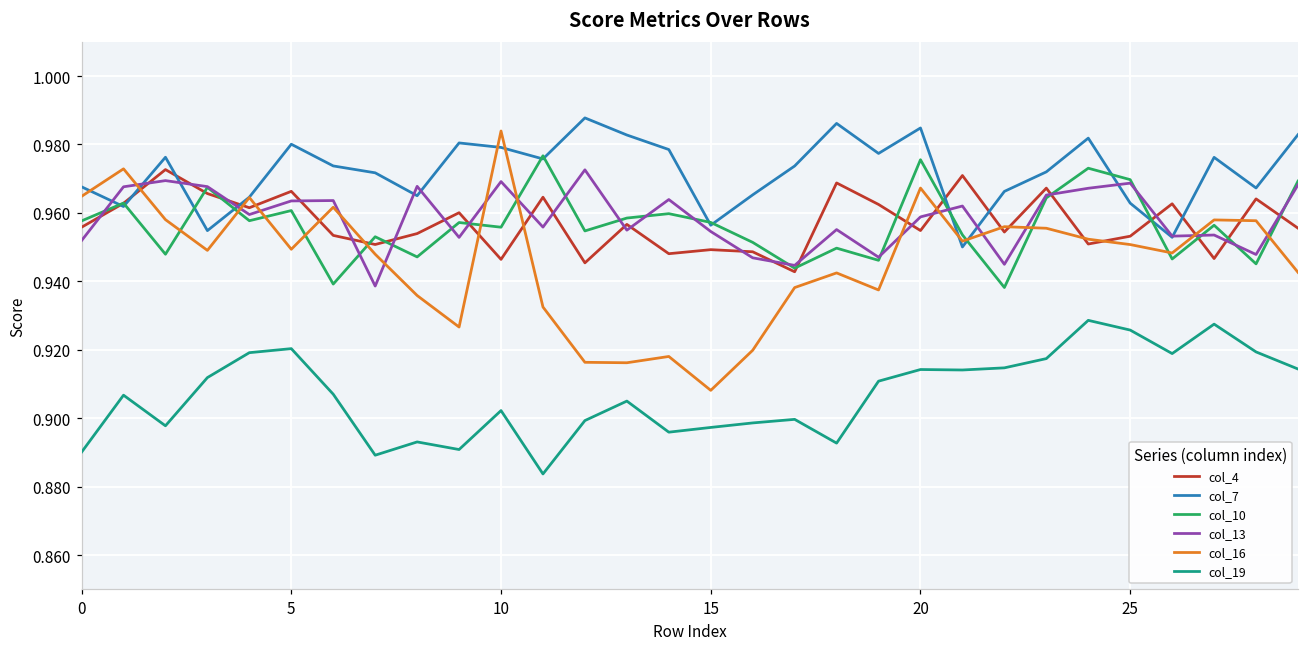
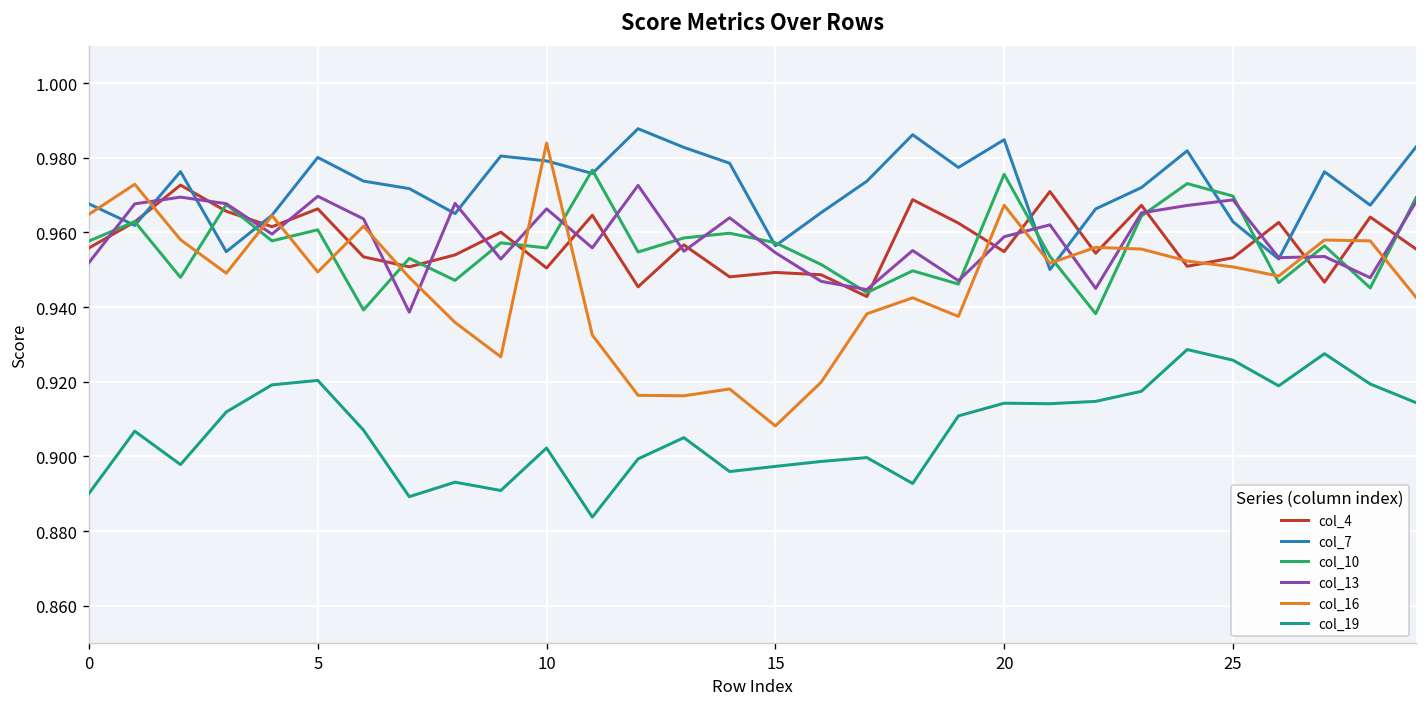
col_13, 5: 0.963 -> 0.970
col_4, 10: 0.946 -> 0.950
col_13, 10: 0.969 -> 0.966
